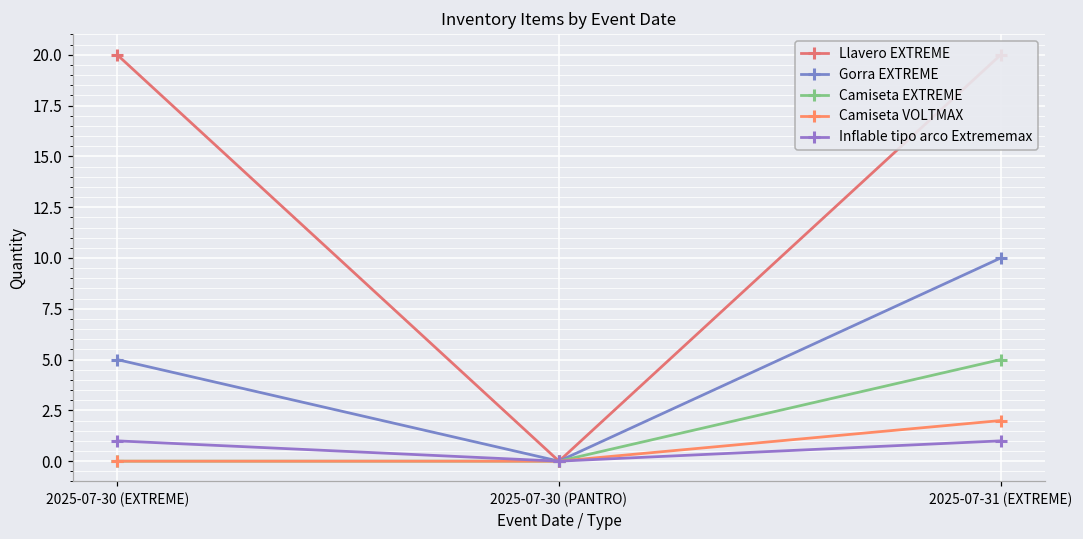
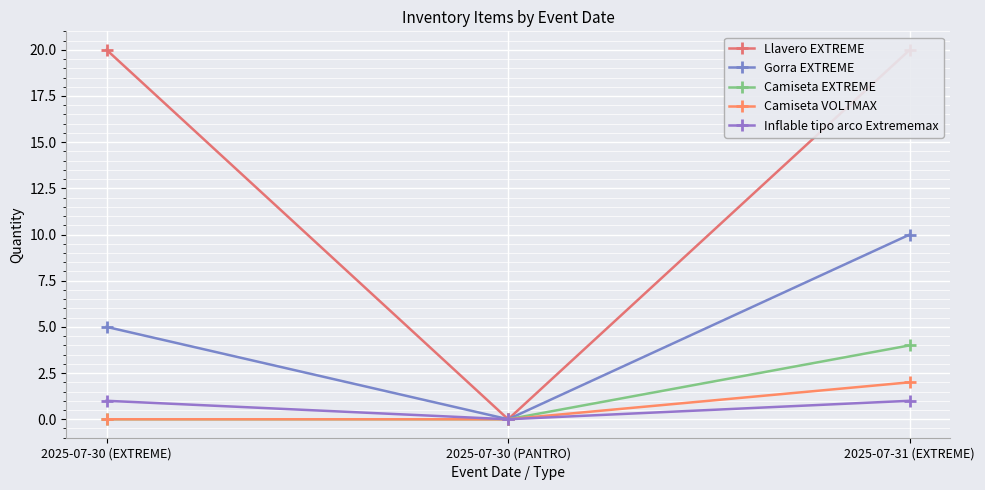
Camiseta EXTREME, 2025-07-31 (EXTREME): 5 -> 4
